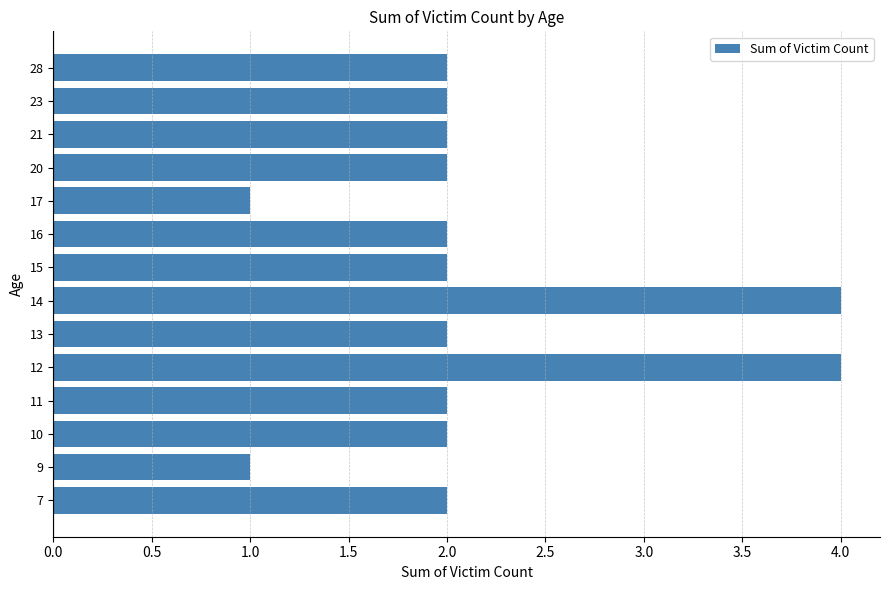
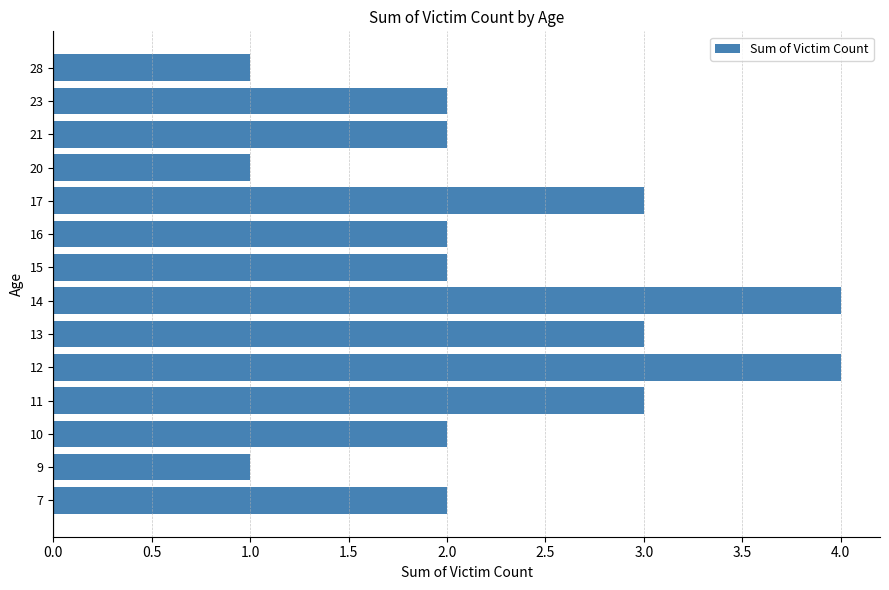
28: 2 -> 1
20: 2 -> 1
17: 1 -> 3
13: 2 -> 3
11: 2 -> 3
